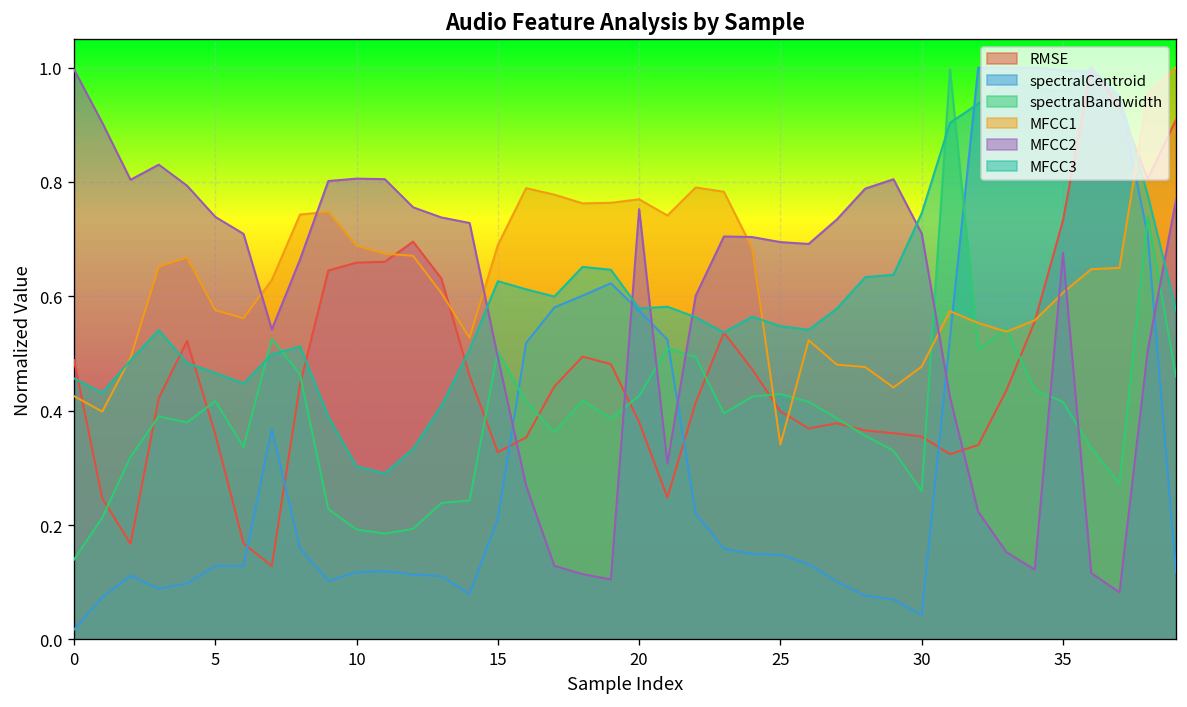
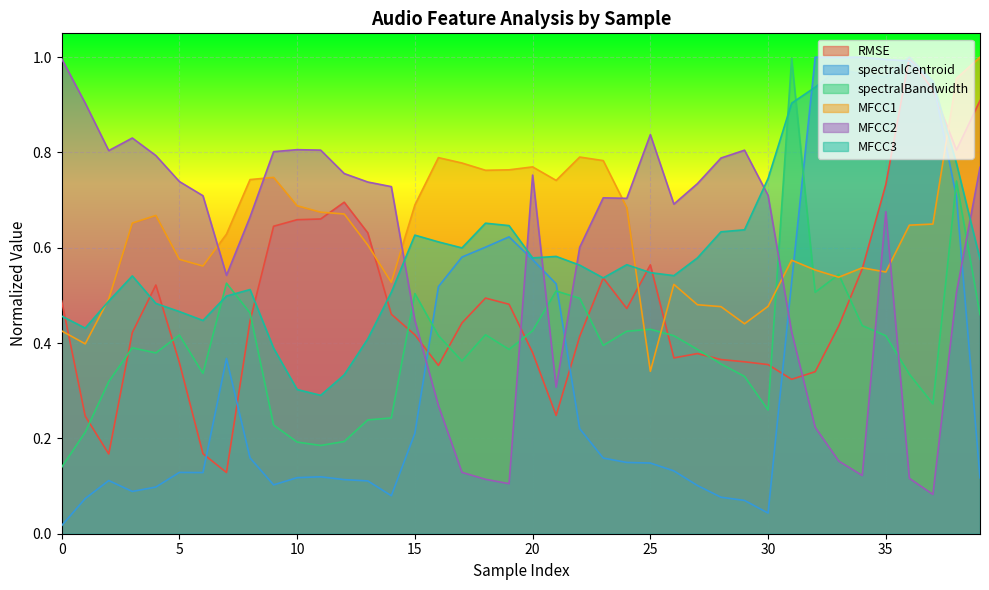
RMSE, 15: 0.33 -> 0.42
MFCC2, 15: 0.49 -> 0.45
RMSE, 25: 0.40 -> 0.56
MFCC2, 25: 0.69 -> 0.84
MFCC1, 35: 0.61 -> 0.55
